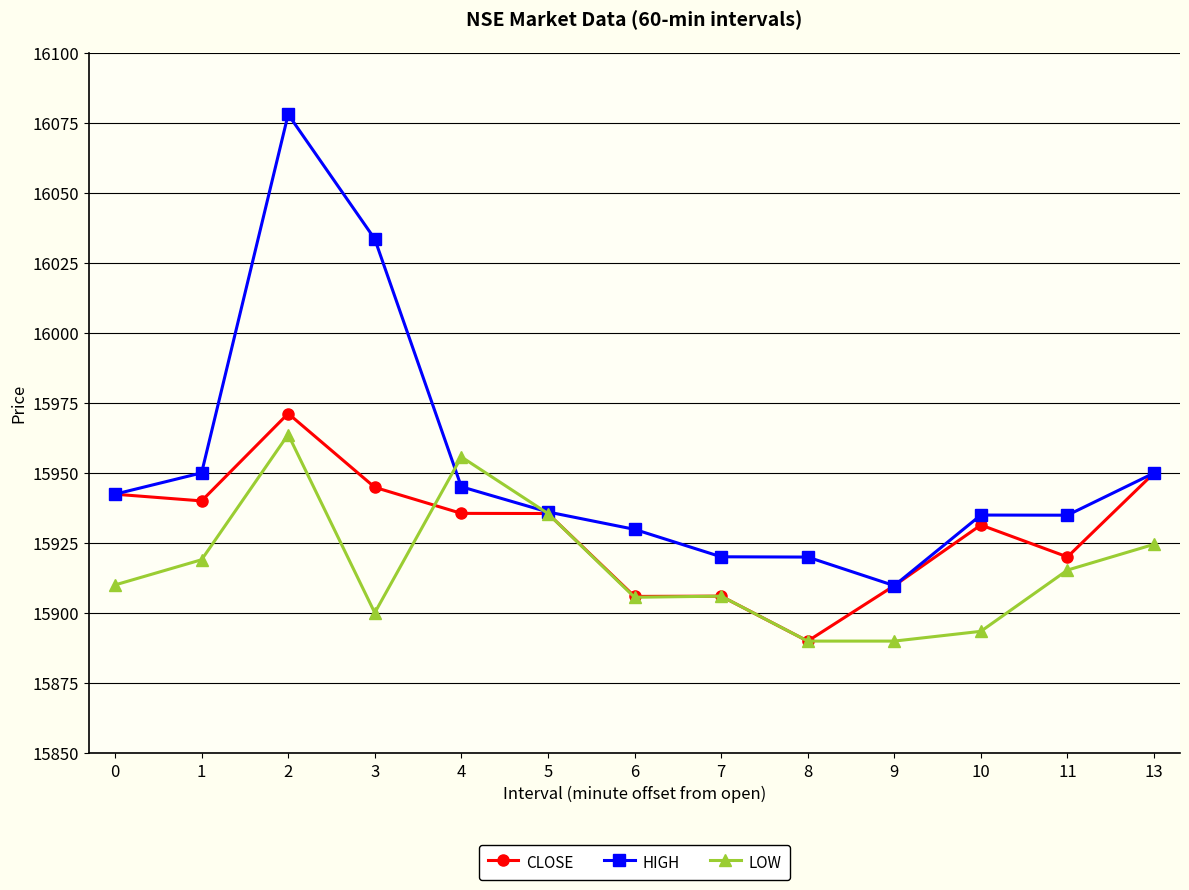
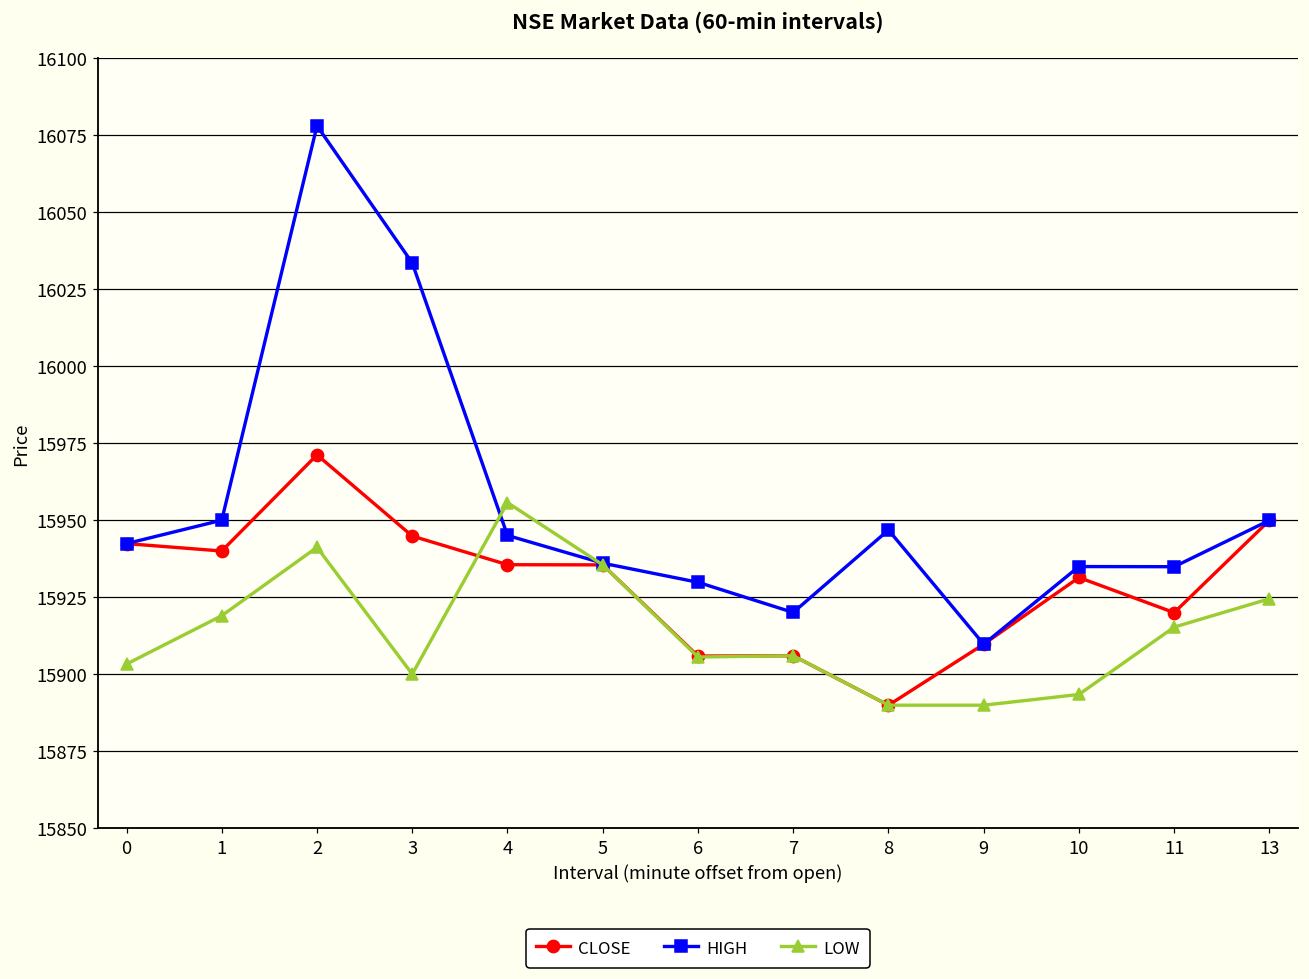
LOW, 0: 15910 -> 15903
LOW, 2: 15964 -> 15941
HIGH, 8: 15920 -> 15947
